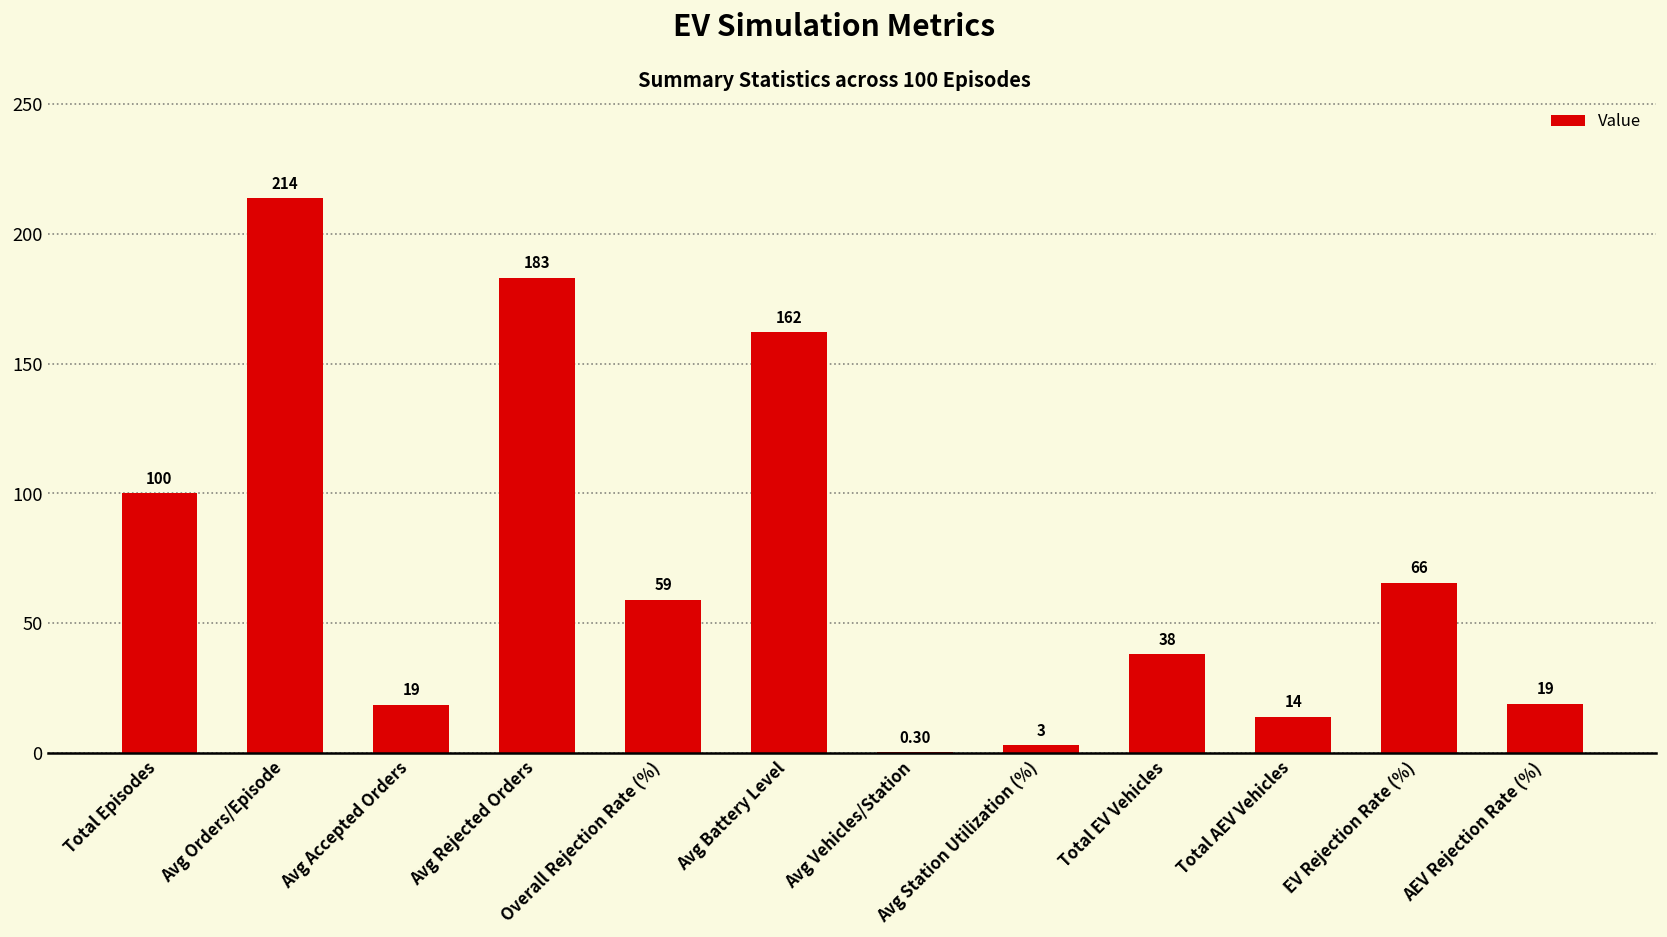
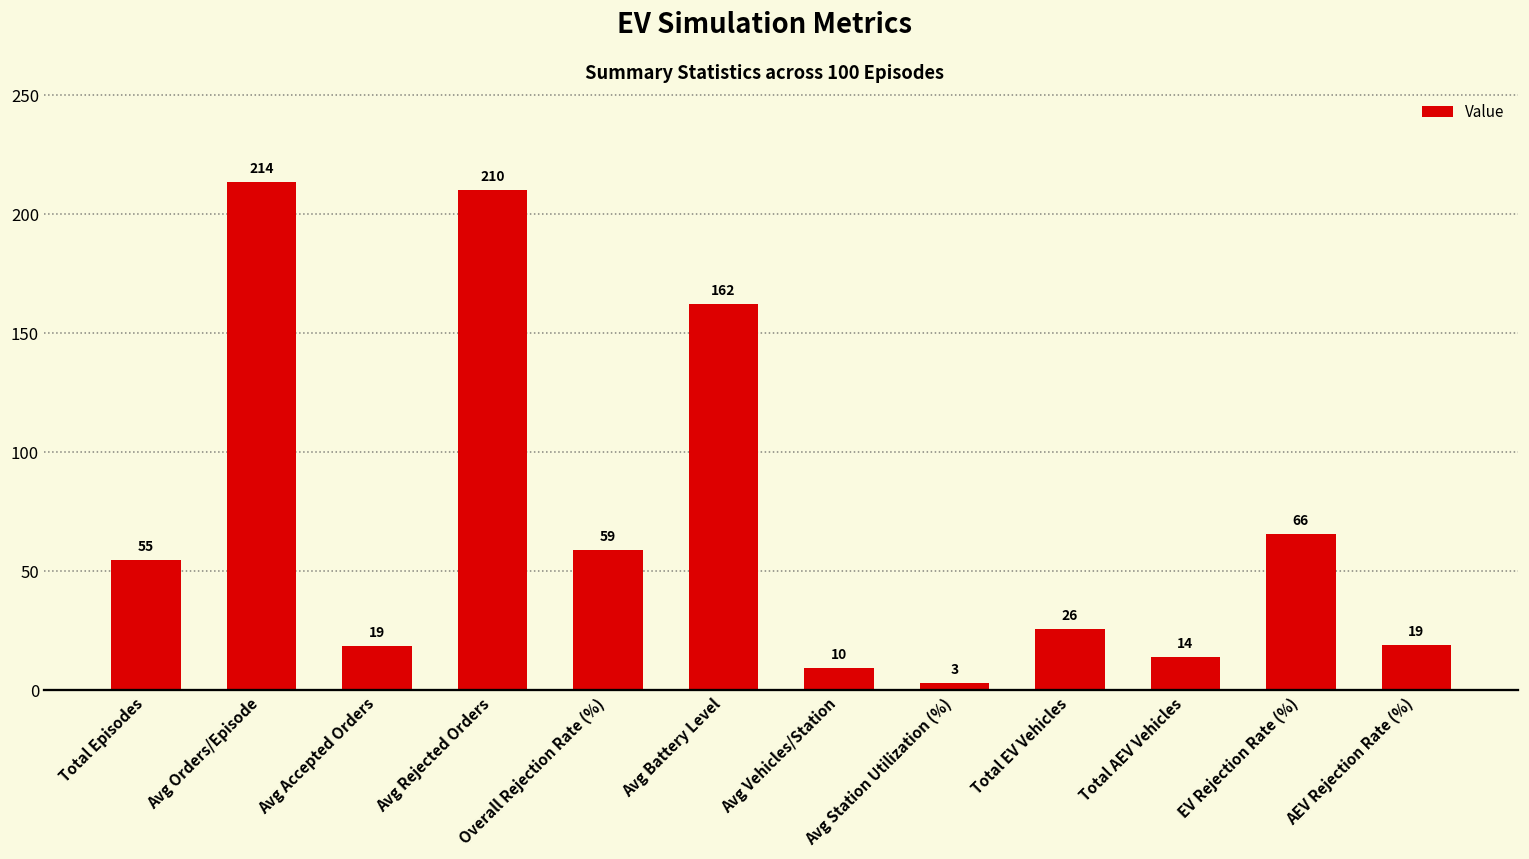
Total Episodes: 100 -> 55
Avg Rejected Orders: 183 -> 210
Avg Vehicles/Station: 0.30 -> 10
Total EV Vehicles: 38 -> 26
